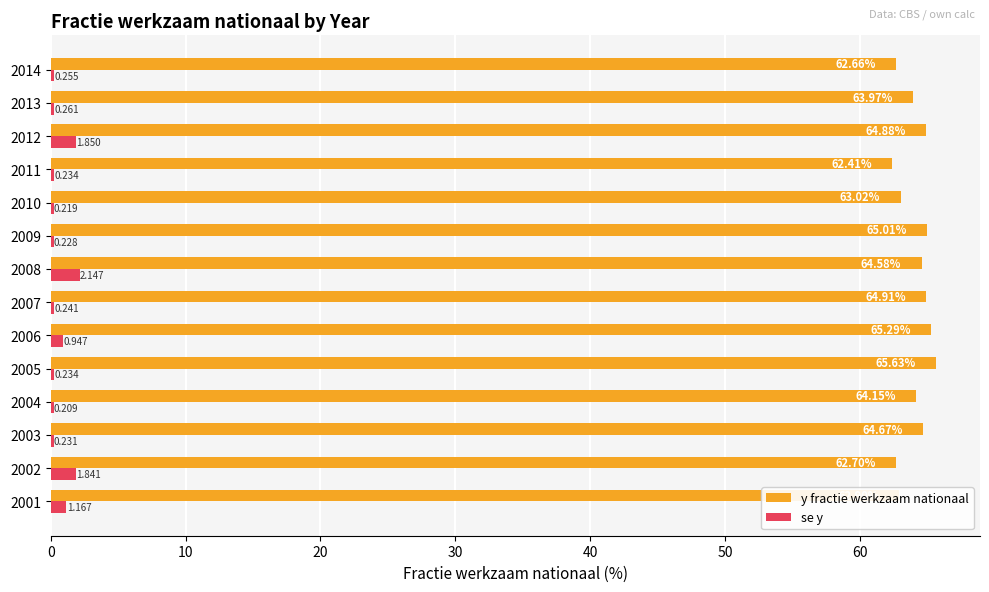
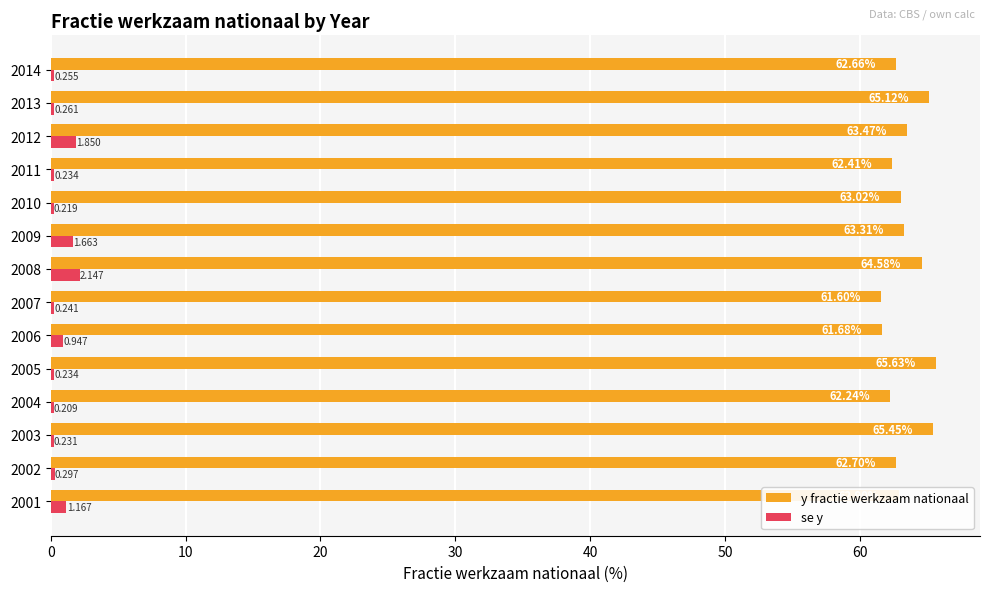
y fractie werkzaam nationaal, 2013: 63.97% -> 65.12%
y fractie werkzaam nationaal, 2012: 64.88% -> 63.47%
y fractie werkzaam nationaal, 2009: 65.01% -> 63.31%
se y, 2009: 0.228 -> 1.663
y fractie werkzaam nationaal, 2007: 64.91% -> 61.60%
y fractie werkzaam nationaal, 2006: 65.29% -> 61.68%
y fractie werkzaam nationaal, 2004: 64.15% -> 62.24%
y fractie werkzaam nationaal, 2003: 64.67% -> 65.45%
se y, 2002: 1.841 -> 0.297
